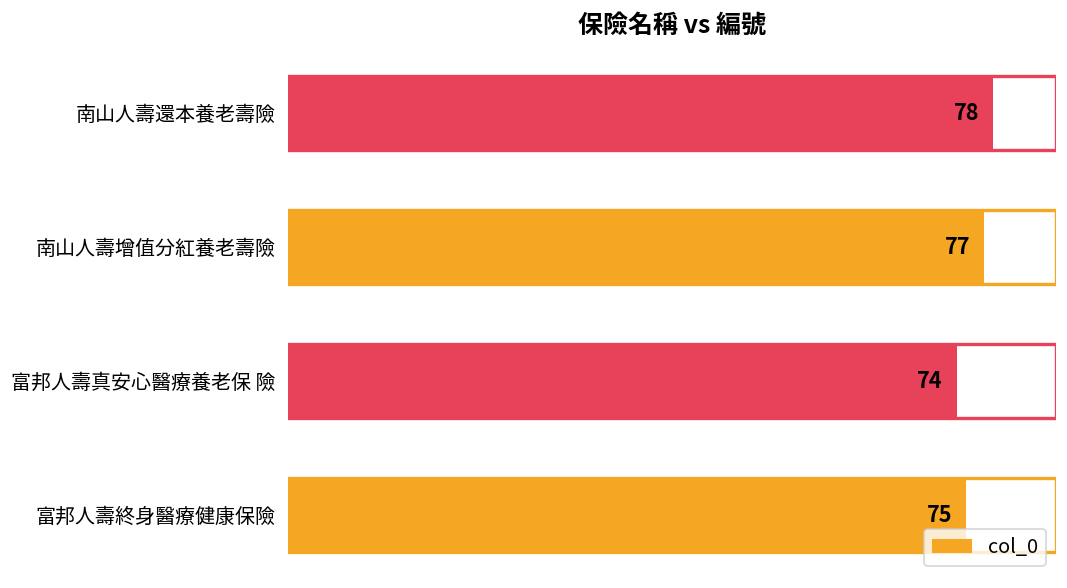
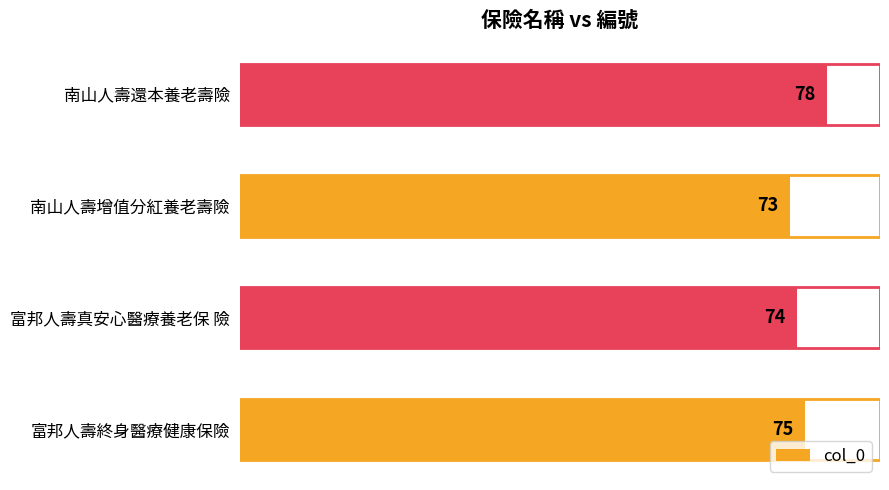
南山人壽增值分紅養老壽險: 77 -> 73
